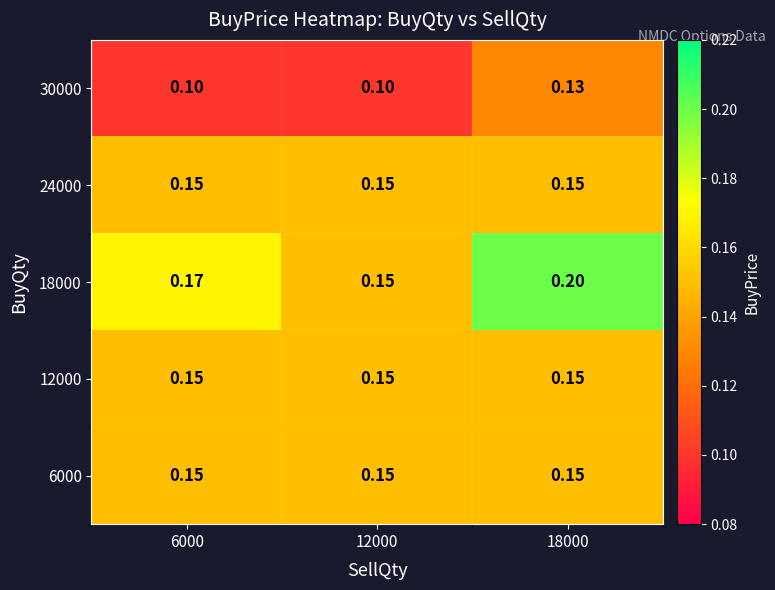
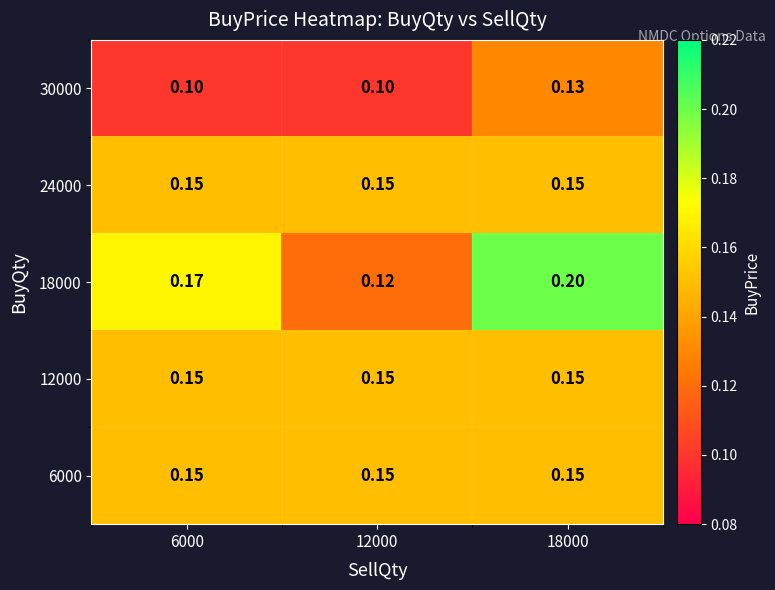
18000, 12000: 0.15 -> 0.12
